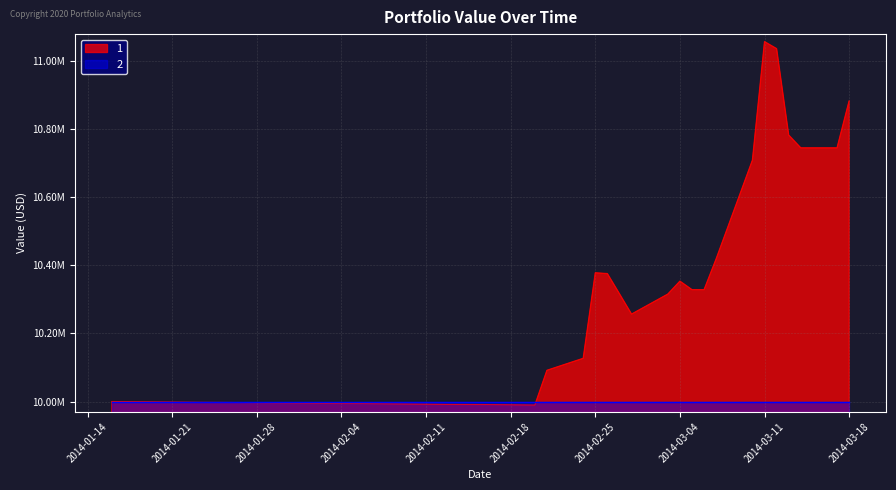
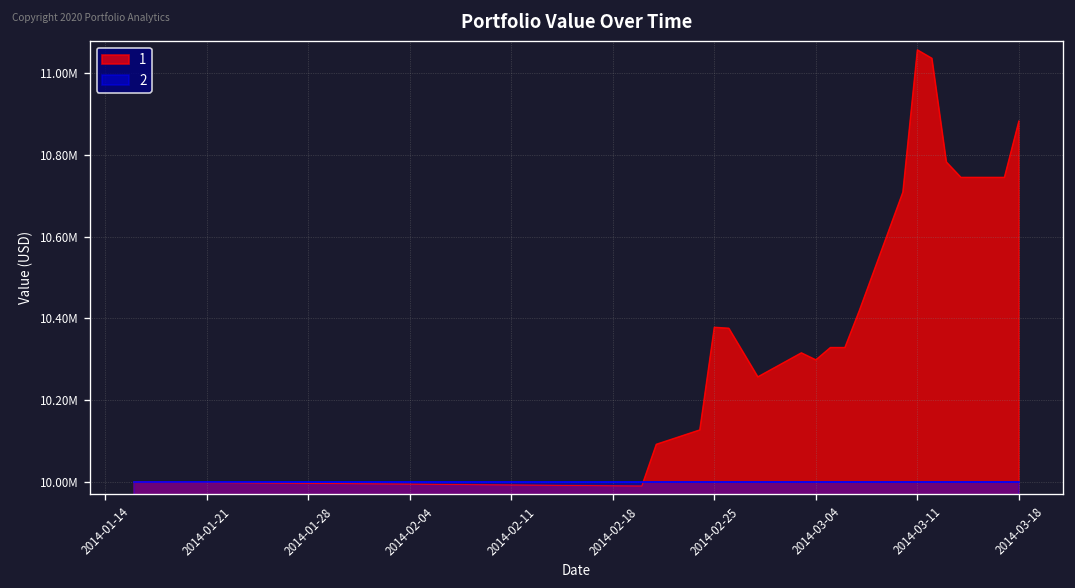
1, 2014-03-04: 10350000 -> 10300000
